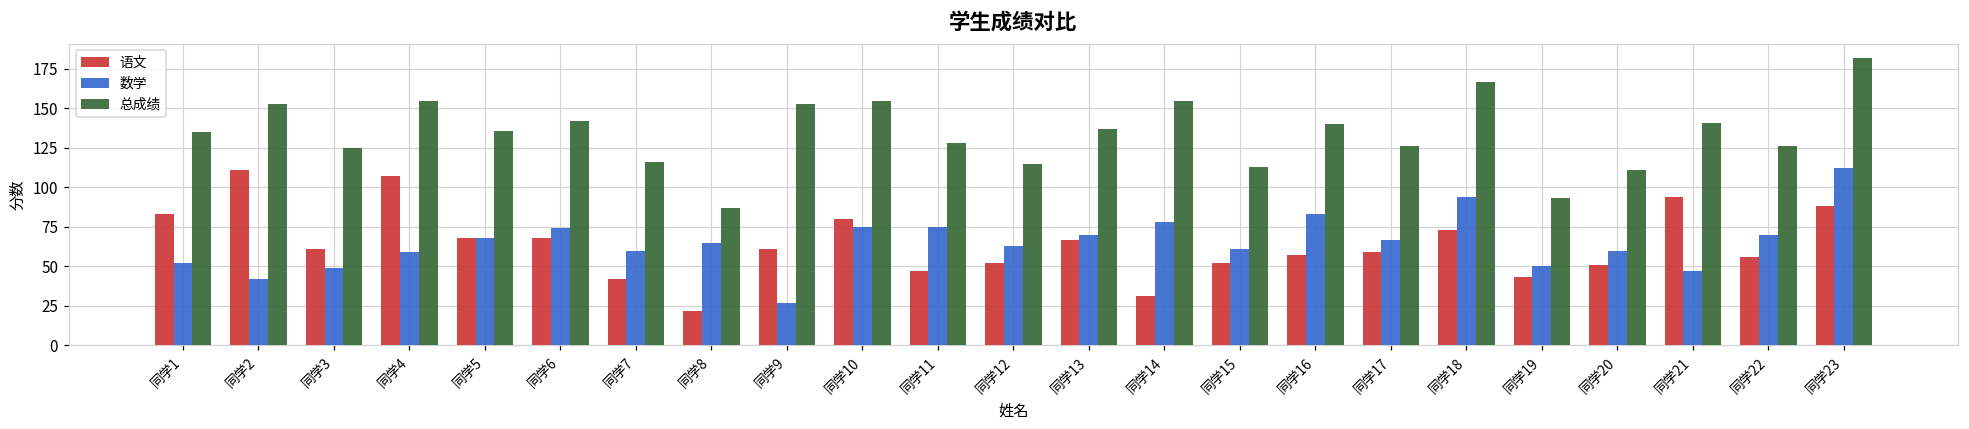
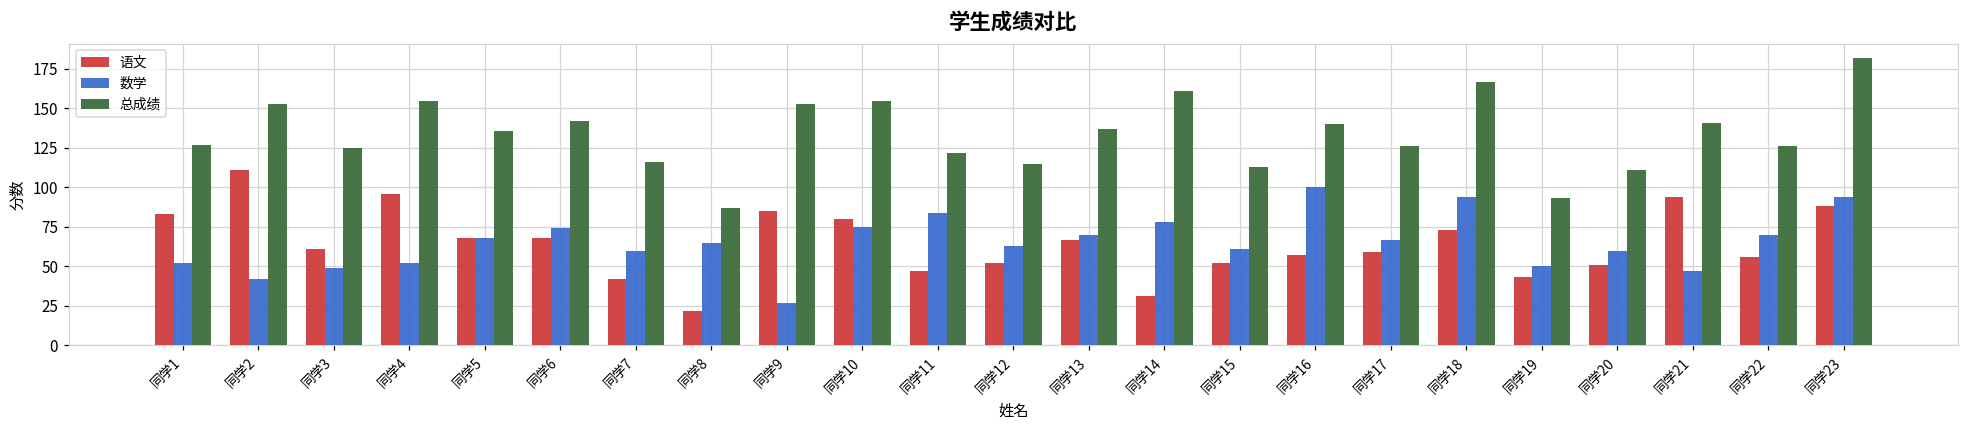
总成绩, 同学1: 135 -> 127
语文, 同学4: 107 -> 96
数学, 同学4: 59 -> 52
语文, 同学9: 61 -> 85
数学, 同学11: 75 -> 84
总成绩, 同学11: 128 -> 122
总成绩, 同学14: 155 -> 161
数学, 同学16: 83 -> 100
数学, 同学23: 112 -> 94
